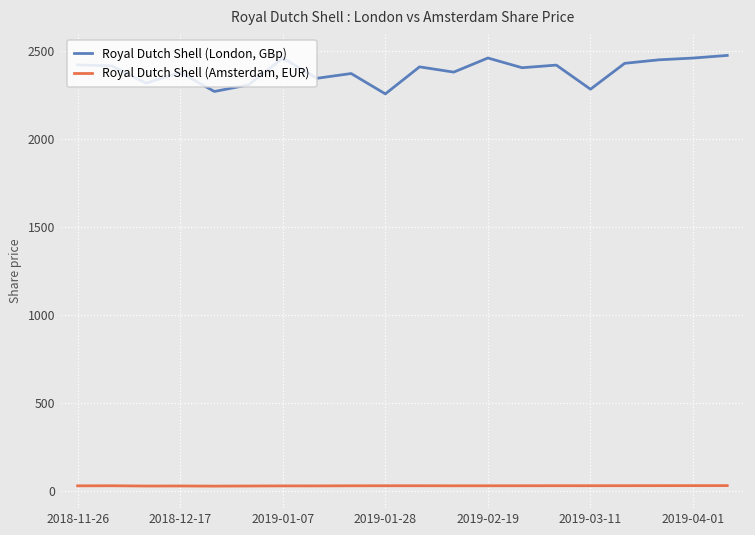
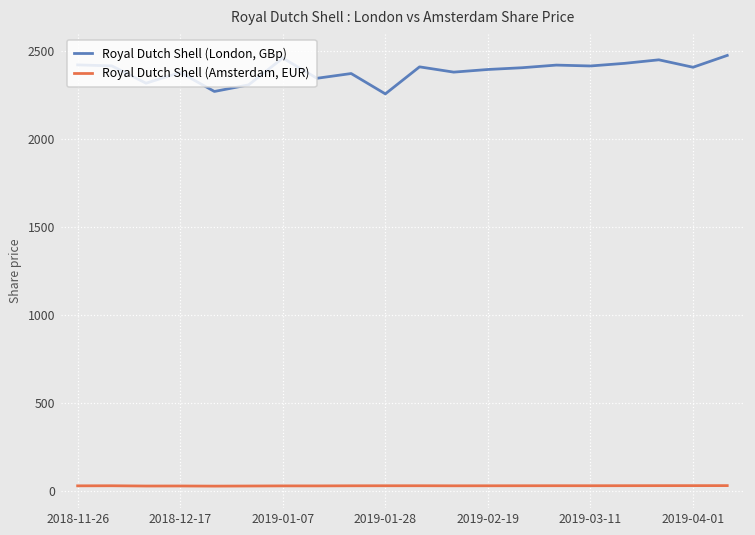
Royal Dutch Shell (London, GBp), 2019-02-19: 2460 -> 2400
Royal Dutch Shell (London, GBp), 2019-03-11: 2280 -> 2420
Royal Dutch Shell (London, GBp), 2019-04-01: 2460 -> 2410
